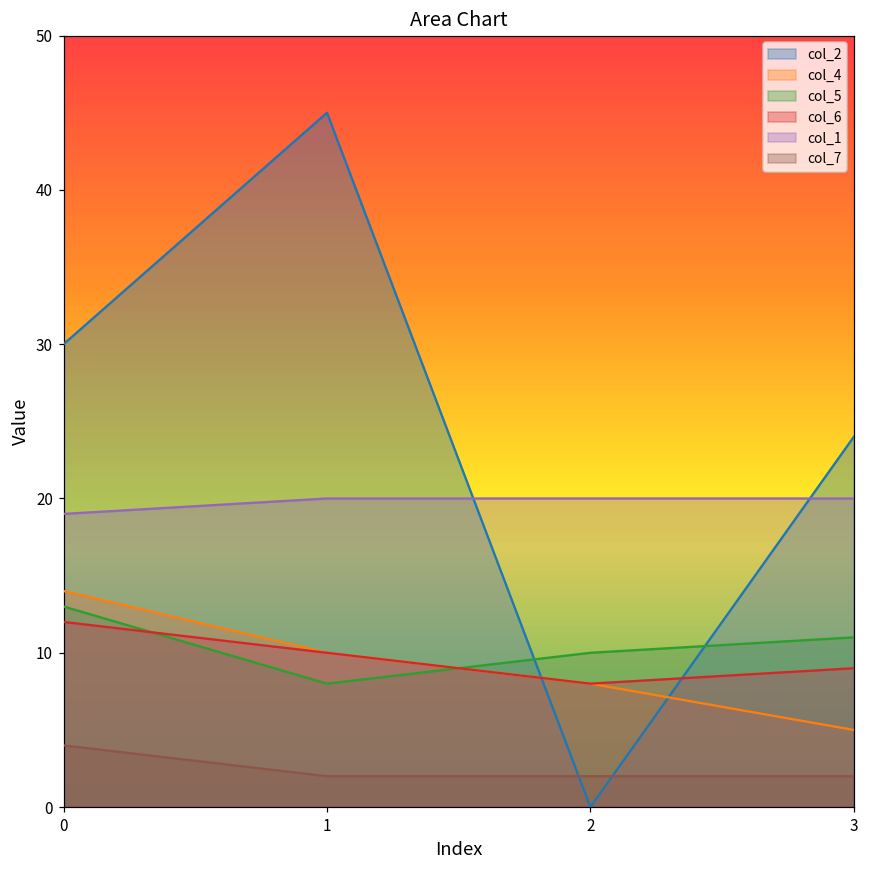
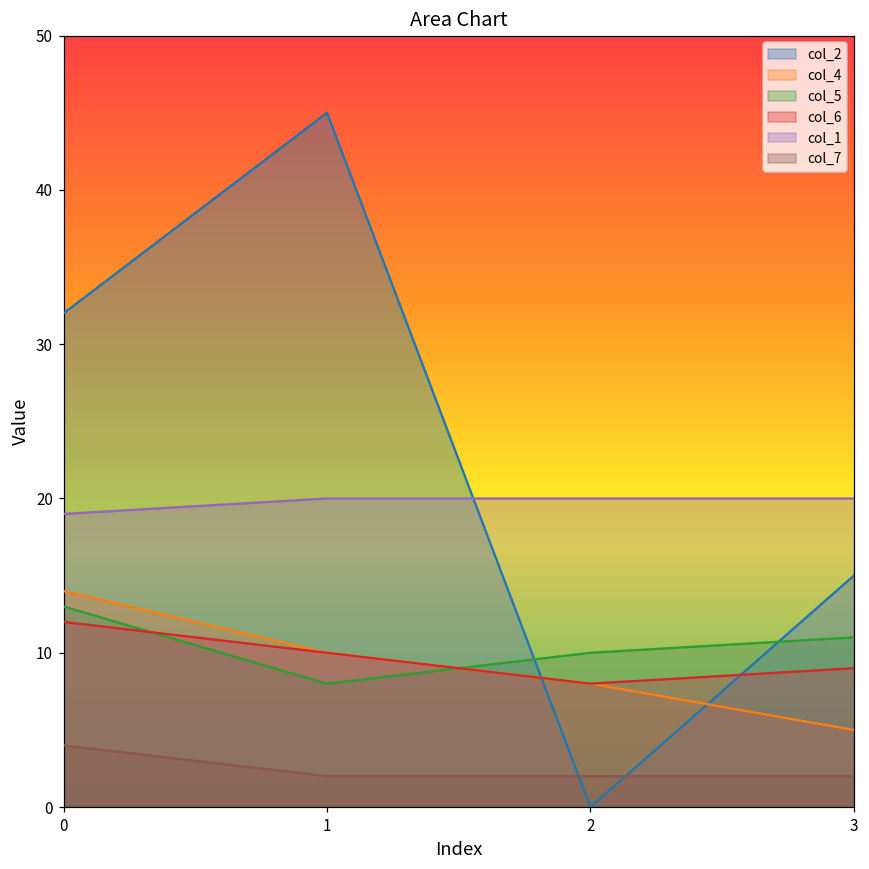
col_2, 0: 30 -> 32
col_2, 3: 24 -> 15
